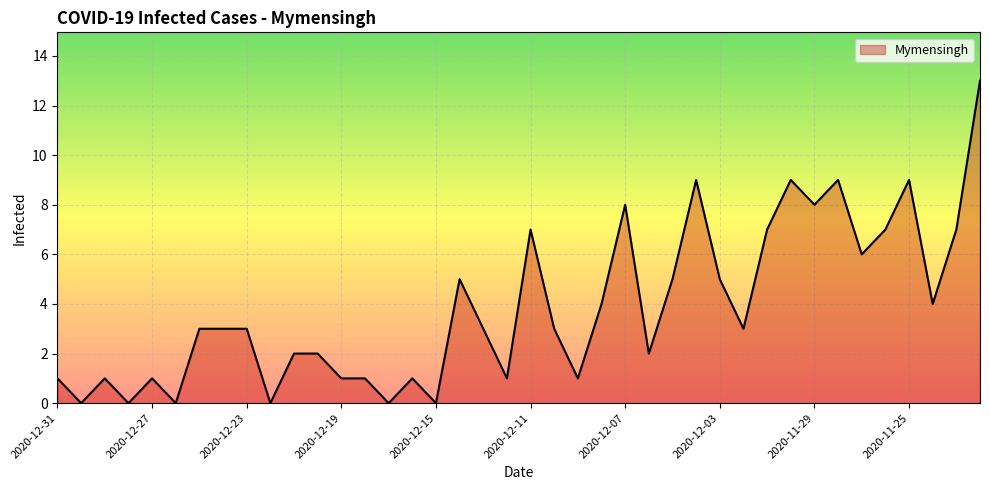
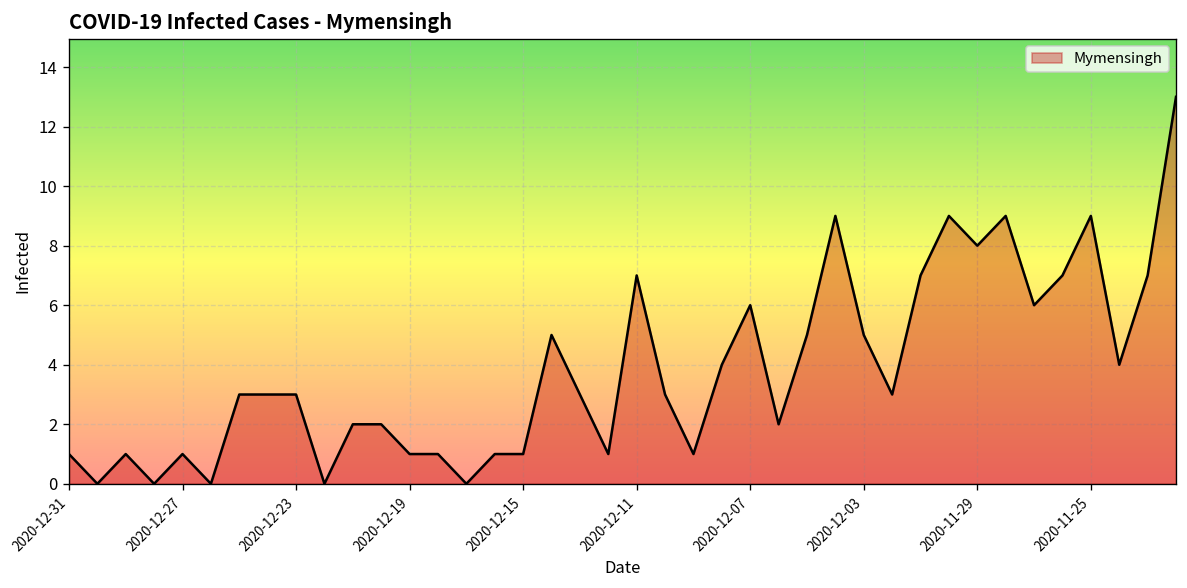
2020-12-15: 0 -> 1
2020-12-07: 8 -> 6
